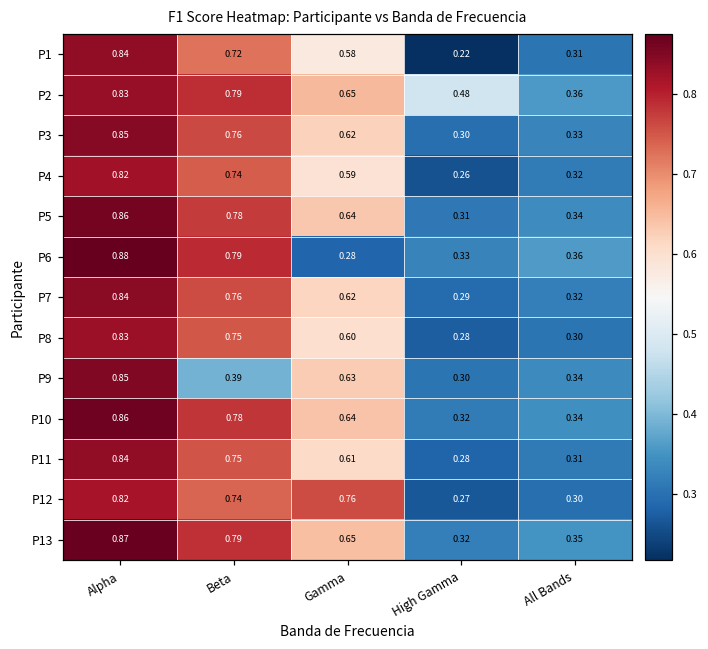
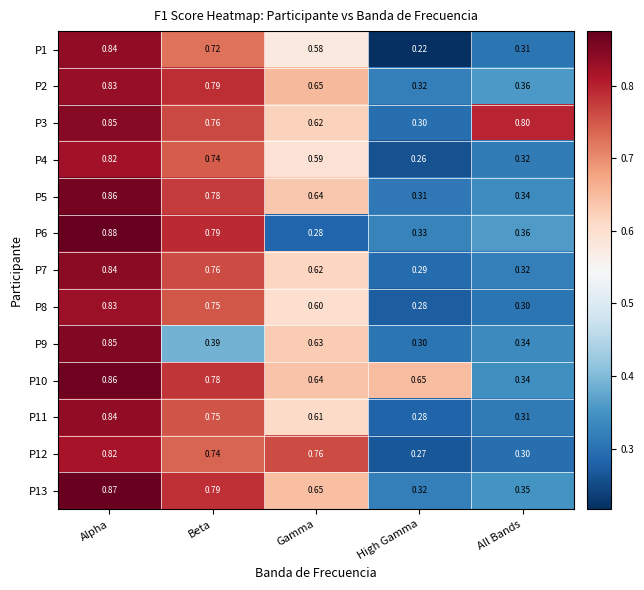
P2, High Gamma: 0.48 -> 0.32
P3, All Bands: 0.33 -> 0.80
P10, High Gamma: 0.32 -> 0.65
